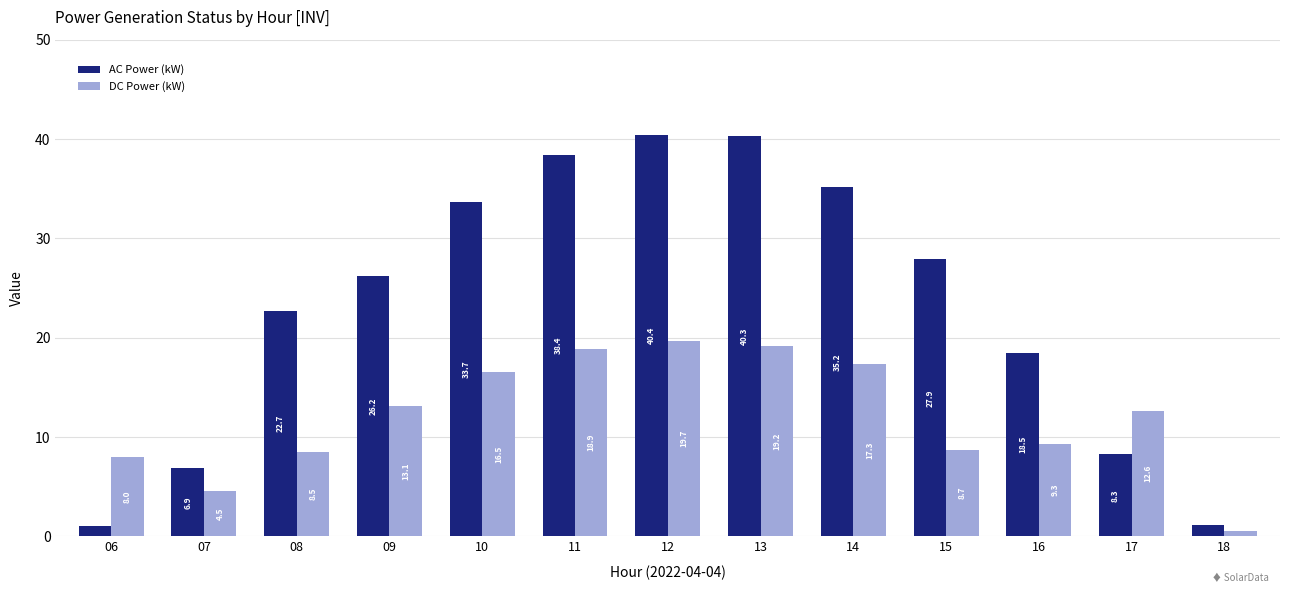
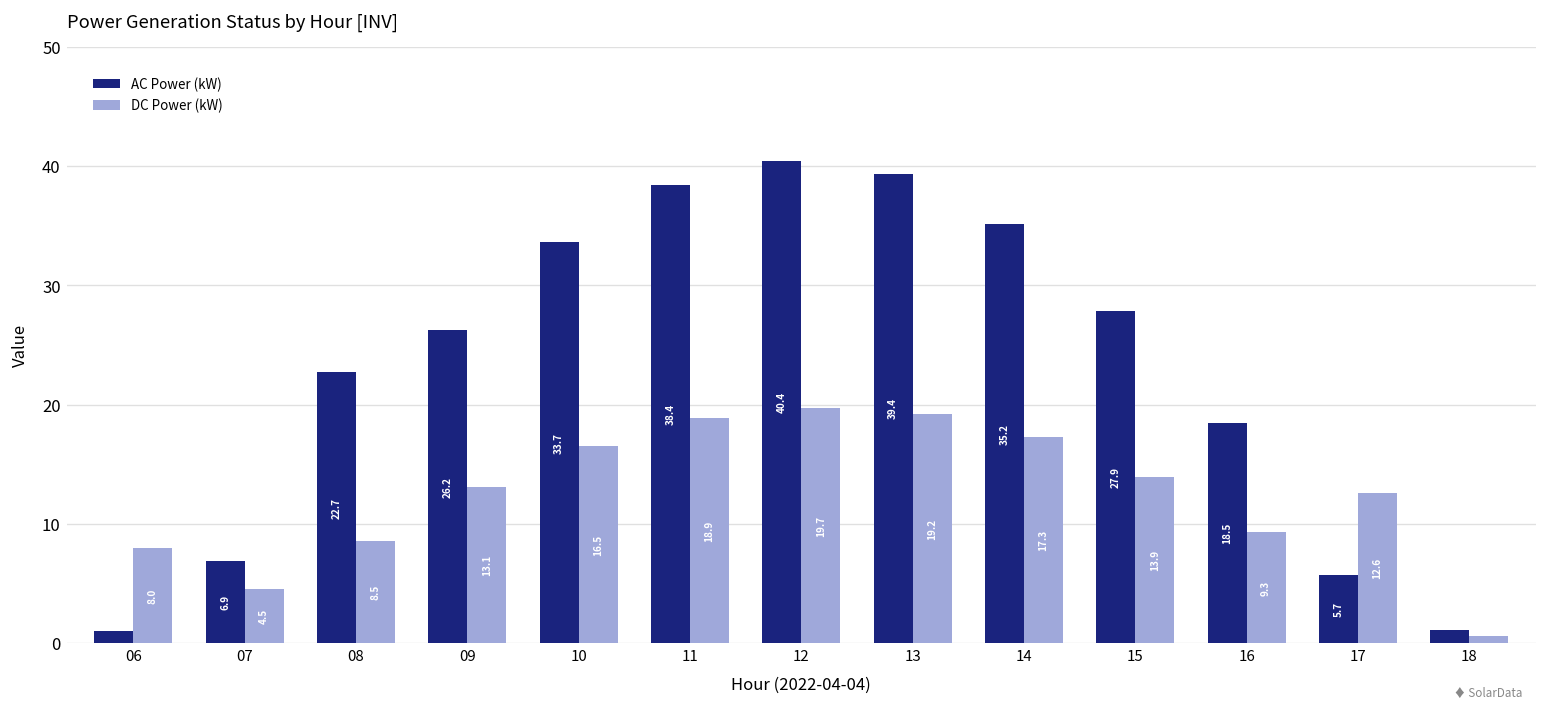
AC Power (kW), 13: 40.3 -> 39.4
DC Power (kW), 15: 8.7 -> 13.9
AC Power (kW), 17: 8.3 -> 5.7
